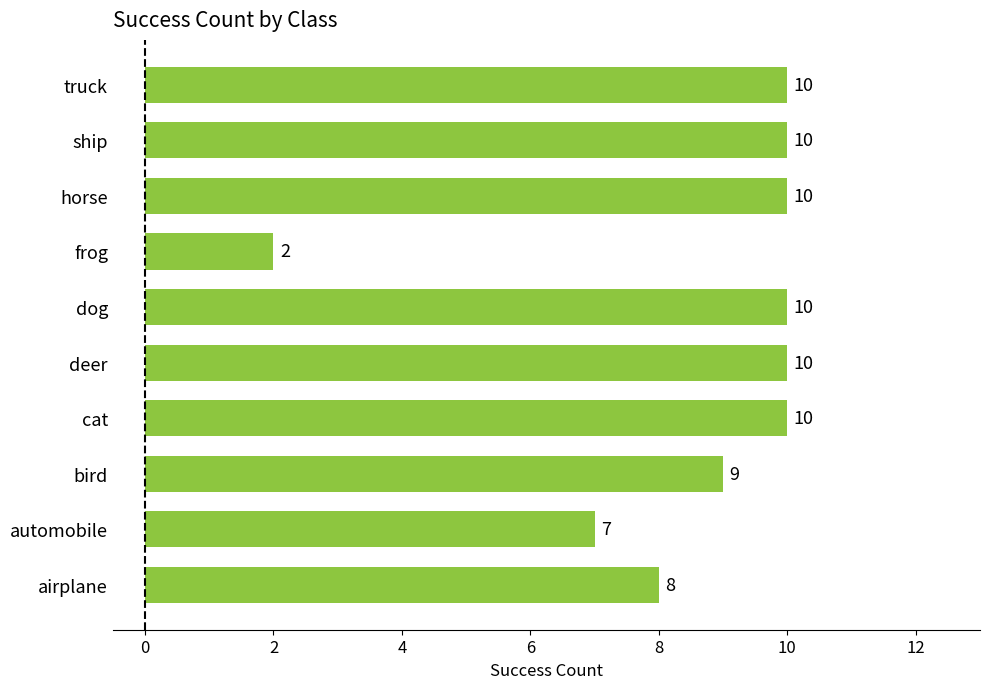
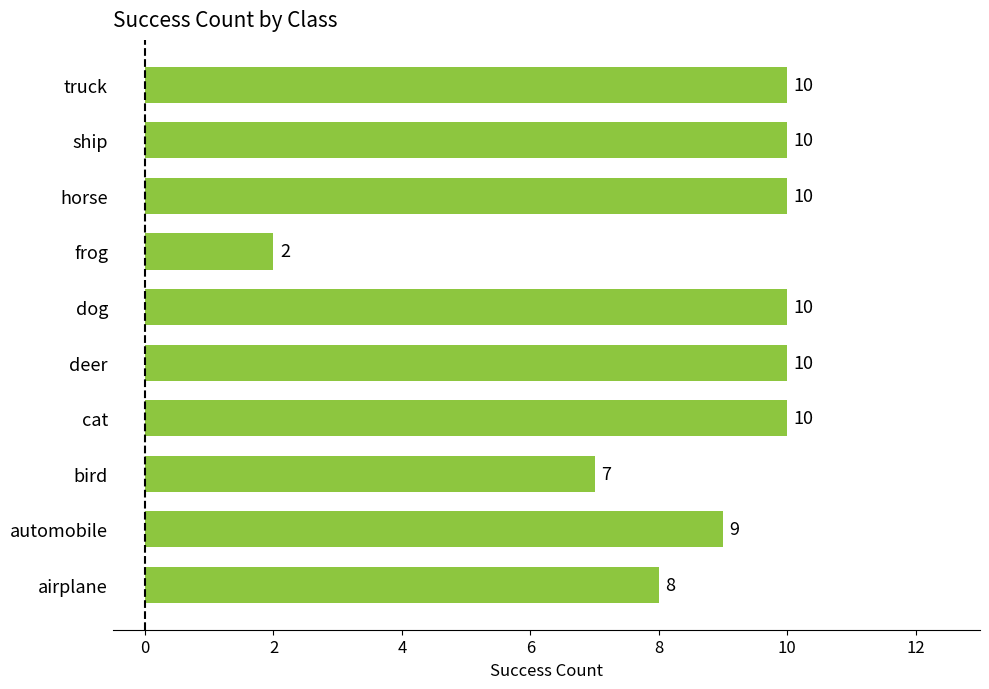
bird: 9 -> 7
automobile: 7 -> 9
